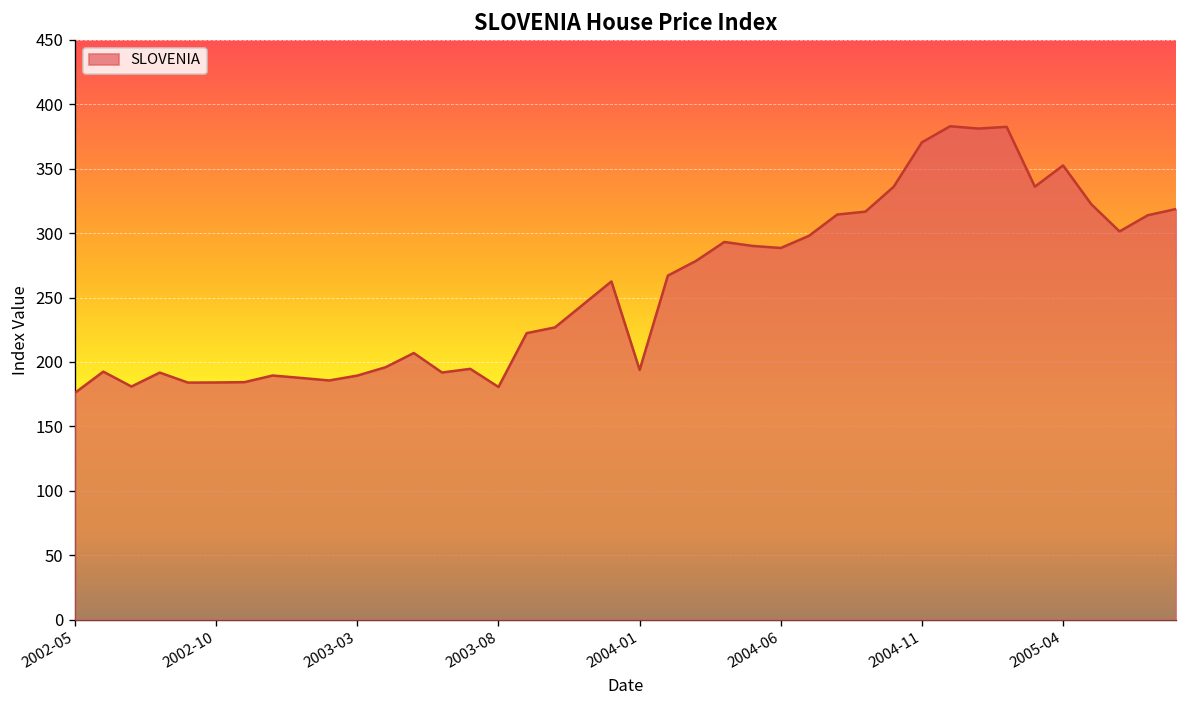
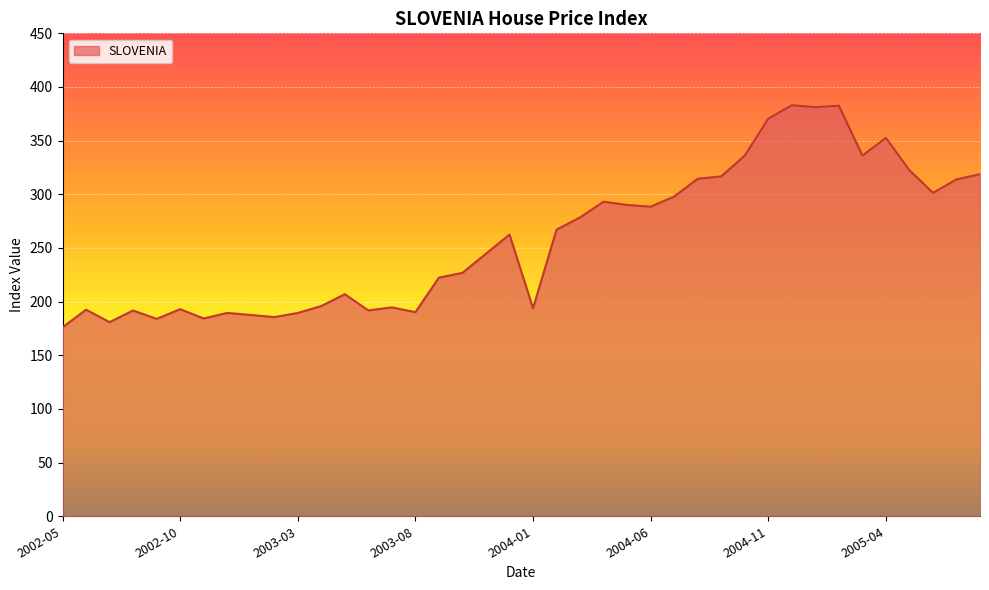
2002-10: 184 -> 193
2003-08: 181 -> 190
